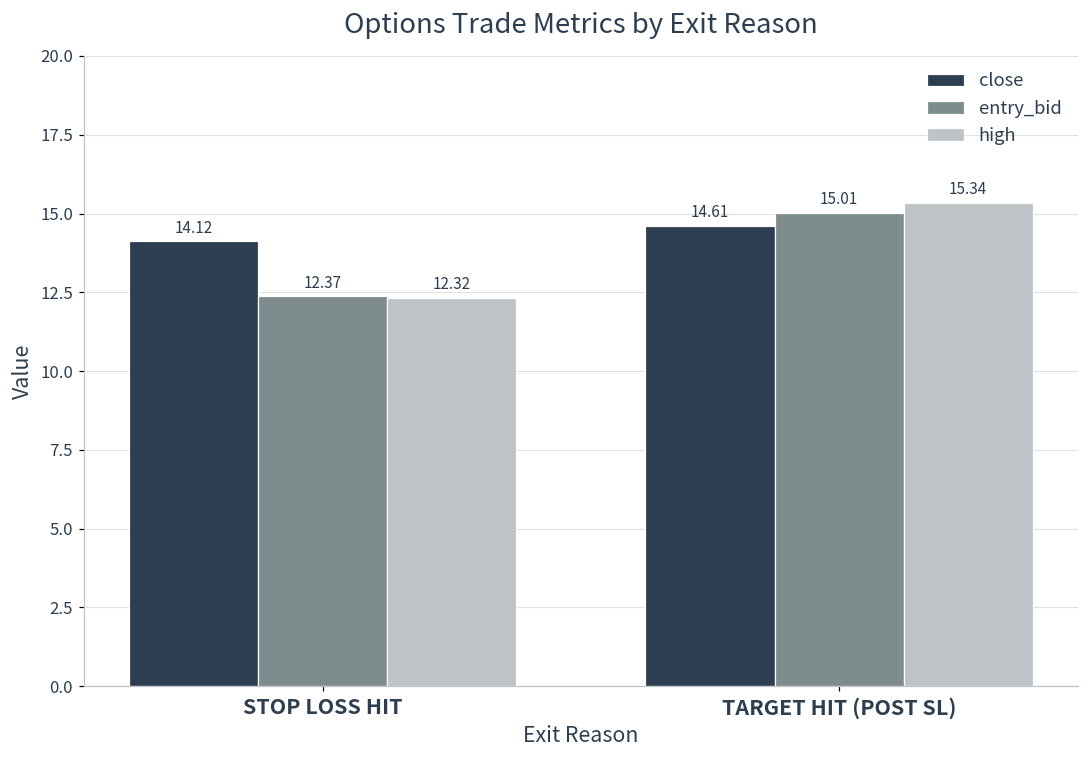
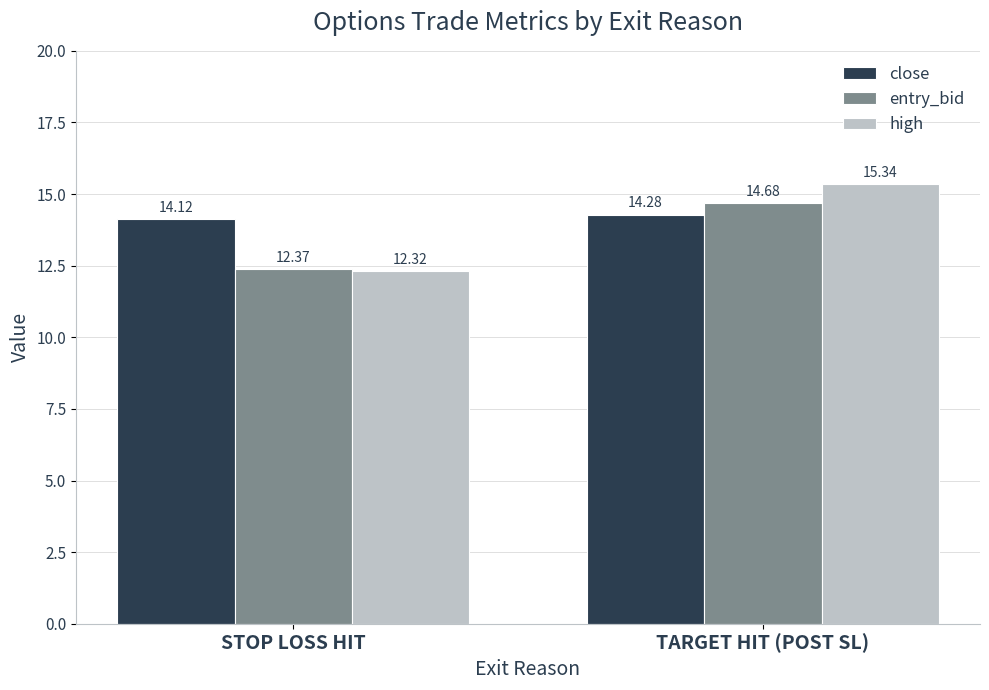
close, TARGET HIT (POST SL): 14.61 -> 14.28
entry_bid, TARGET HIT (POST SL): 15.01 -> 14.68
